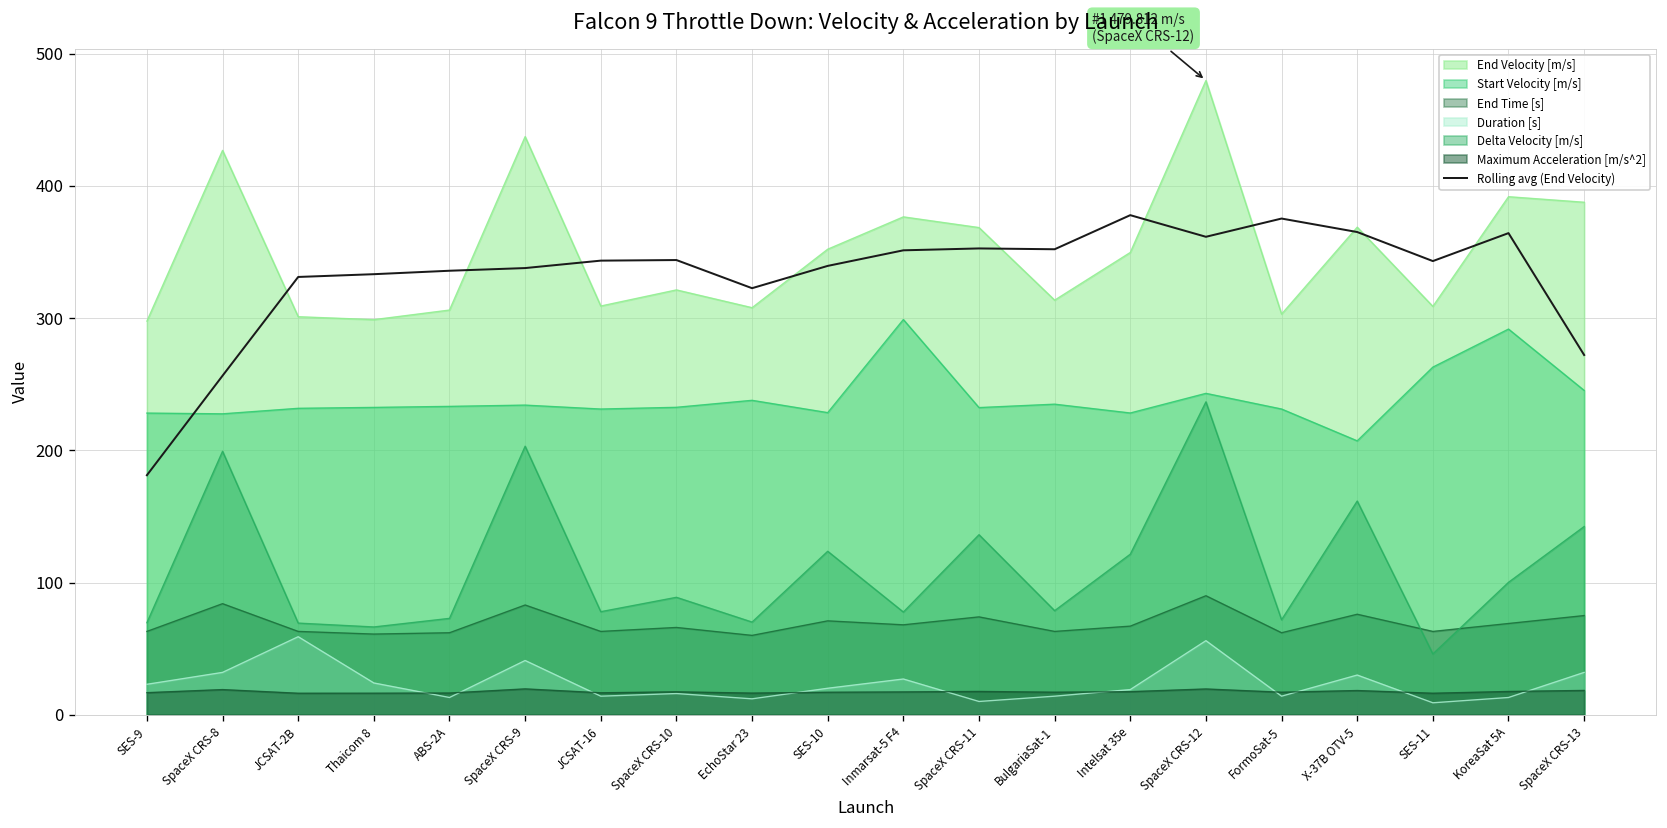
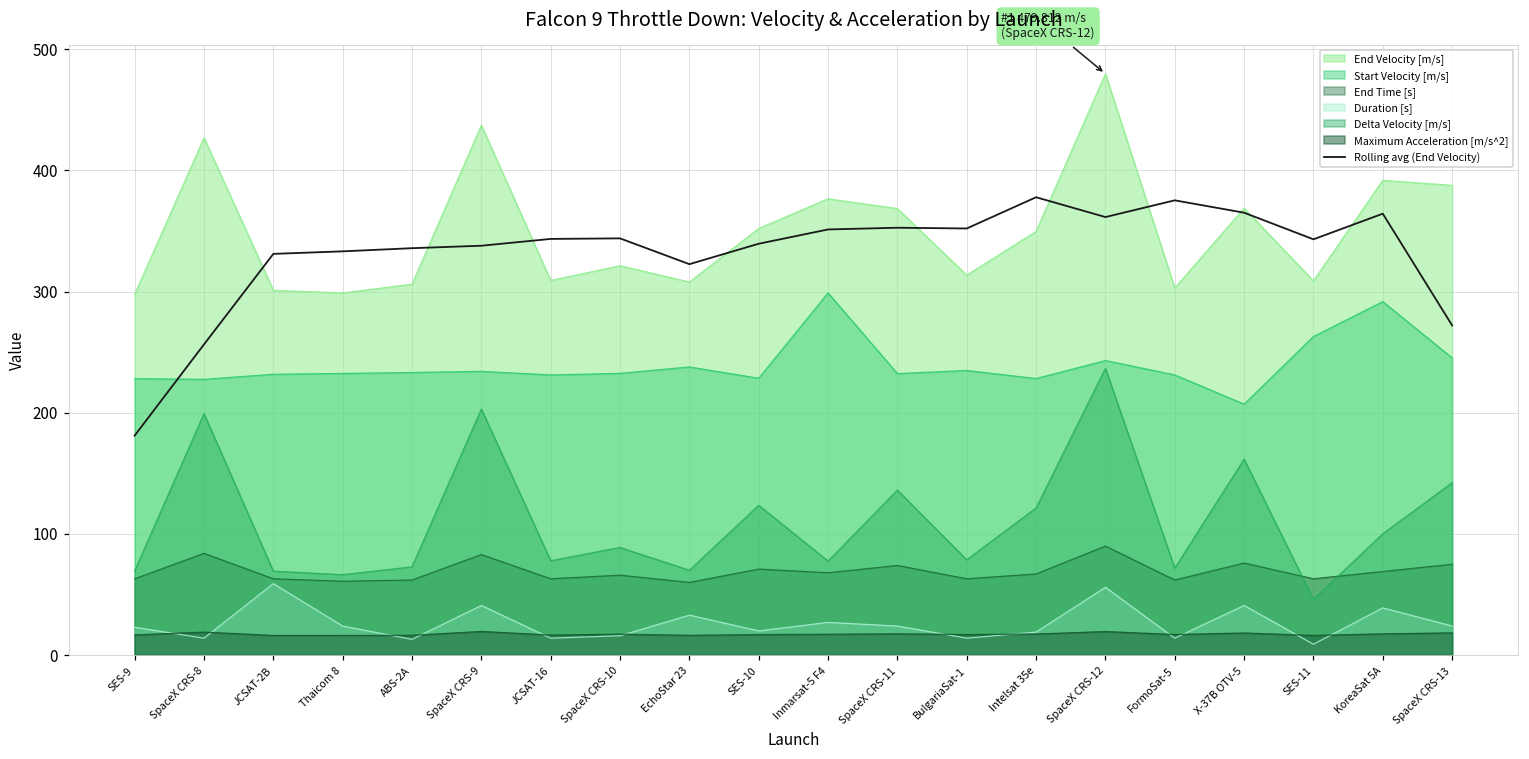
Duration [s], SpaceX CRS-8: 32 -> 14
Duration [s], EchoStar 23: 12 -> 33
Duration [s], SpaceX CRS-11: 10 -> 24
Duration [s], X-37B OTV-5: 30 -> 41
Duration [s], KoreaSat 5A: 13 -> 39
Duration [s], SpaceX CRS-13: 32 -> 24
